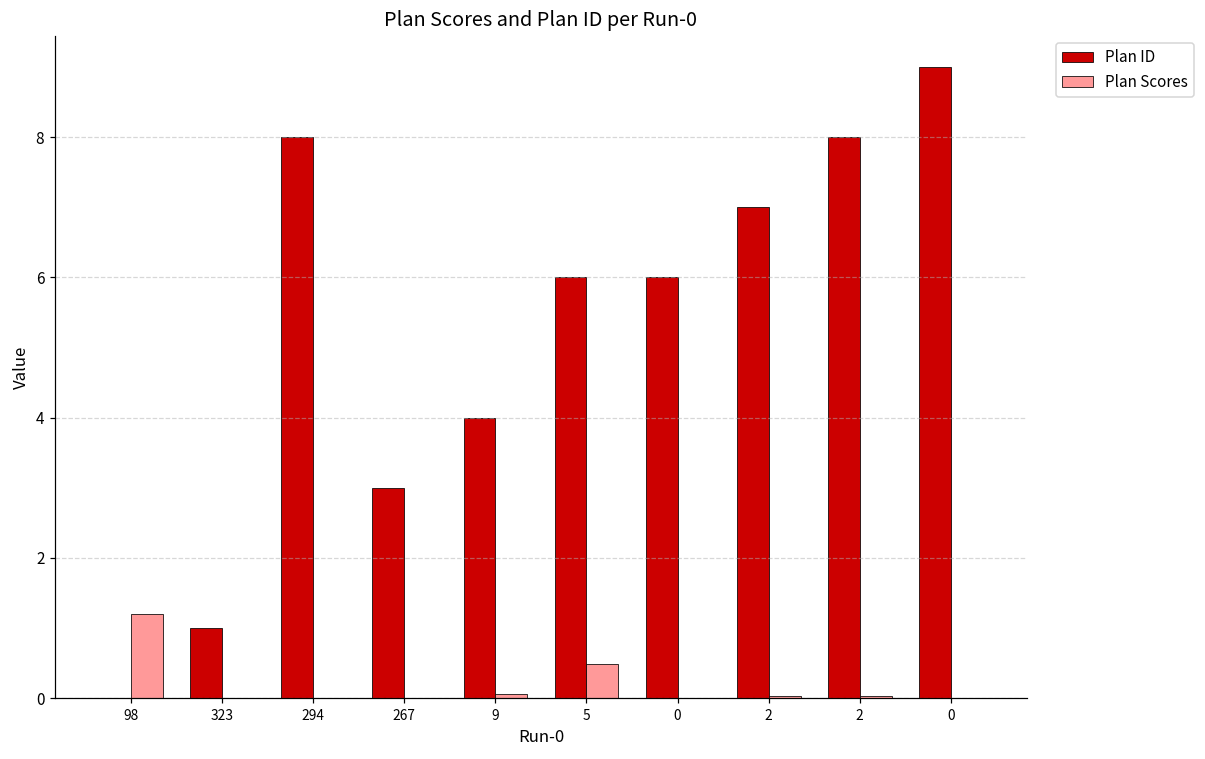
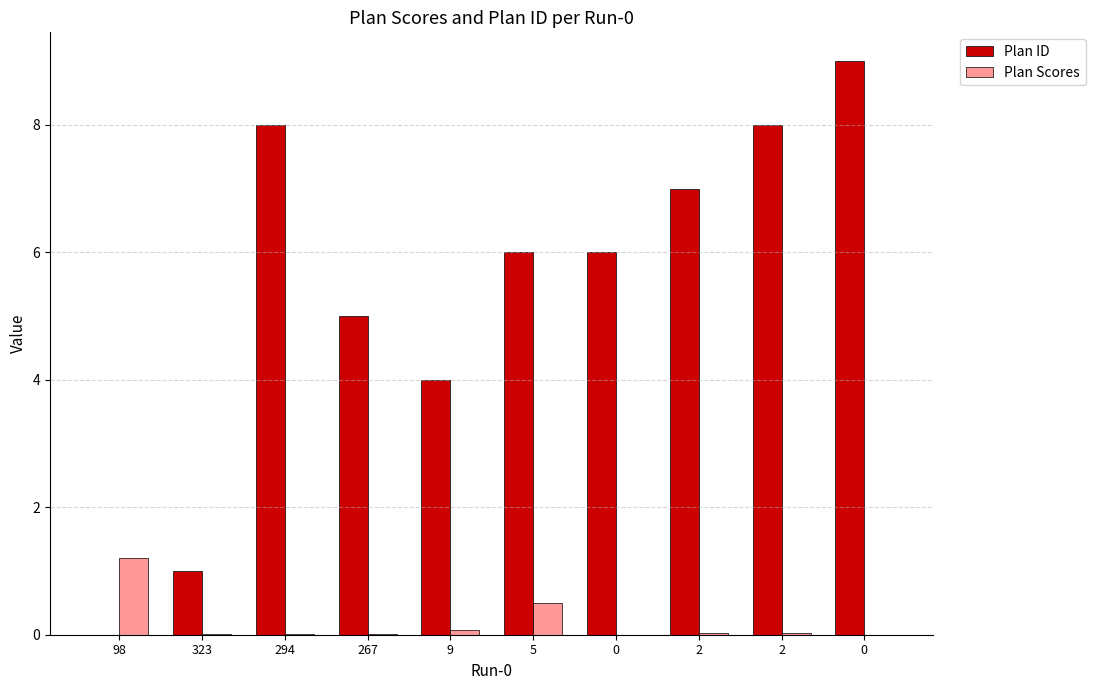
Plan ID, 267: 3 -> 5
